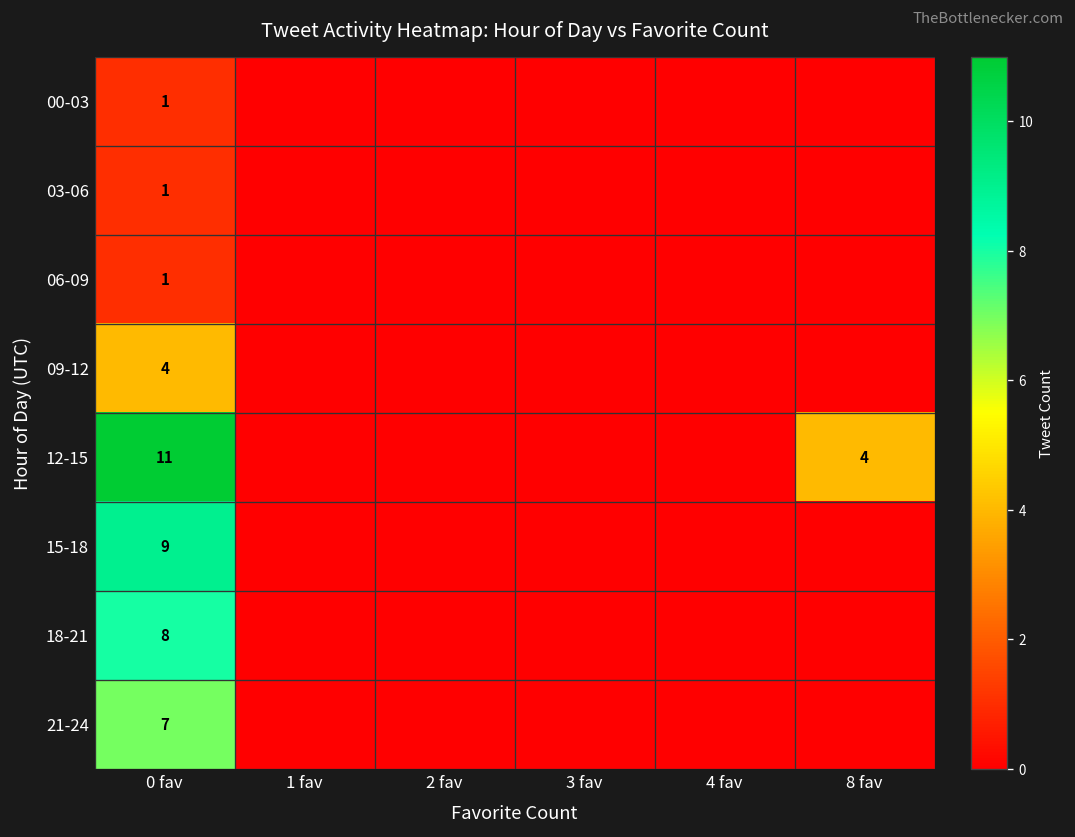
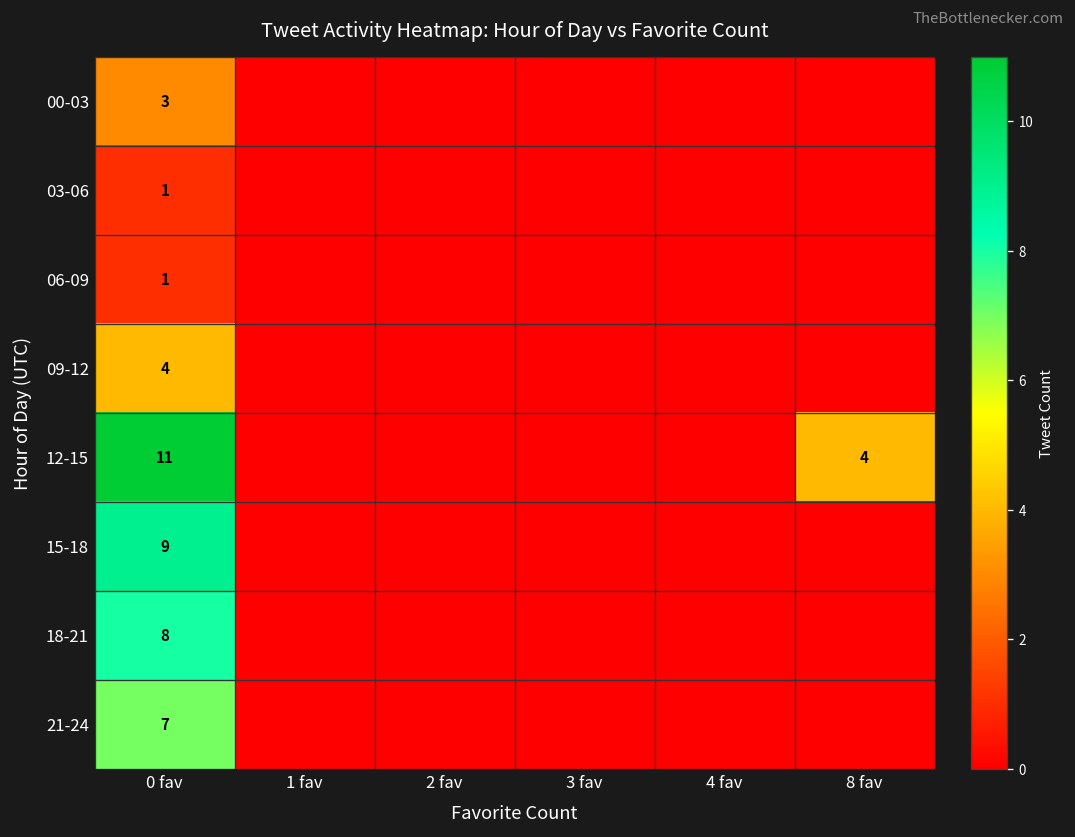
00-03, 0 fav: 1 -> 3
